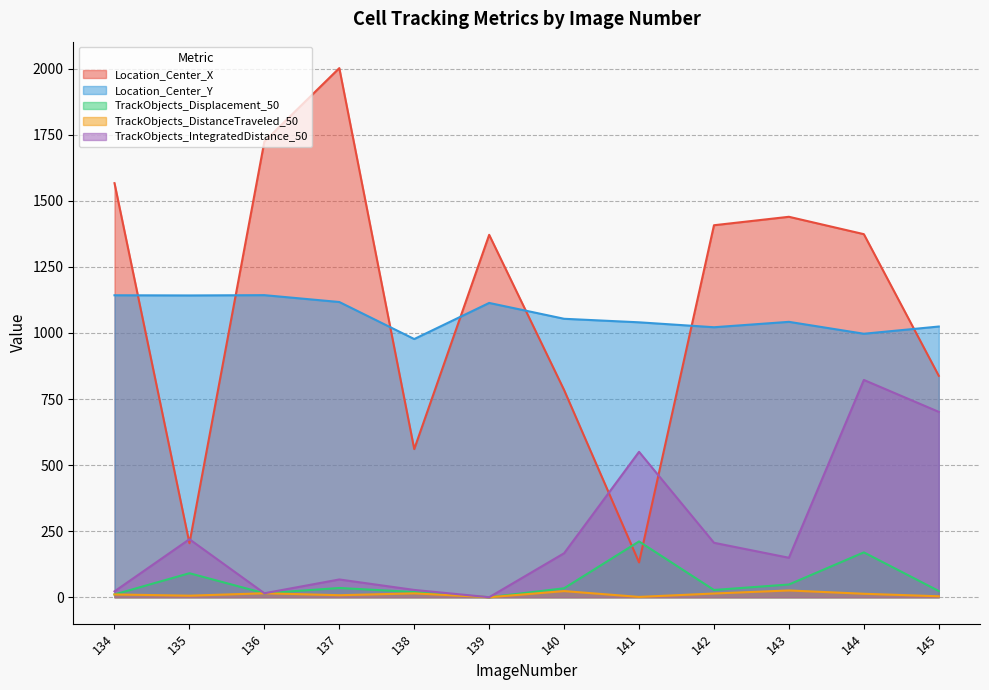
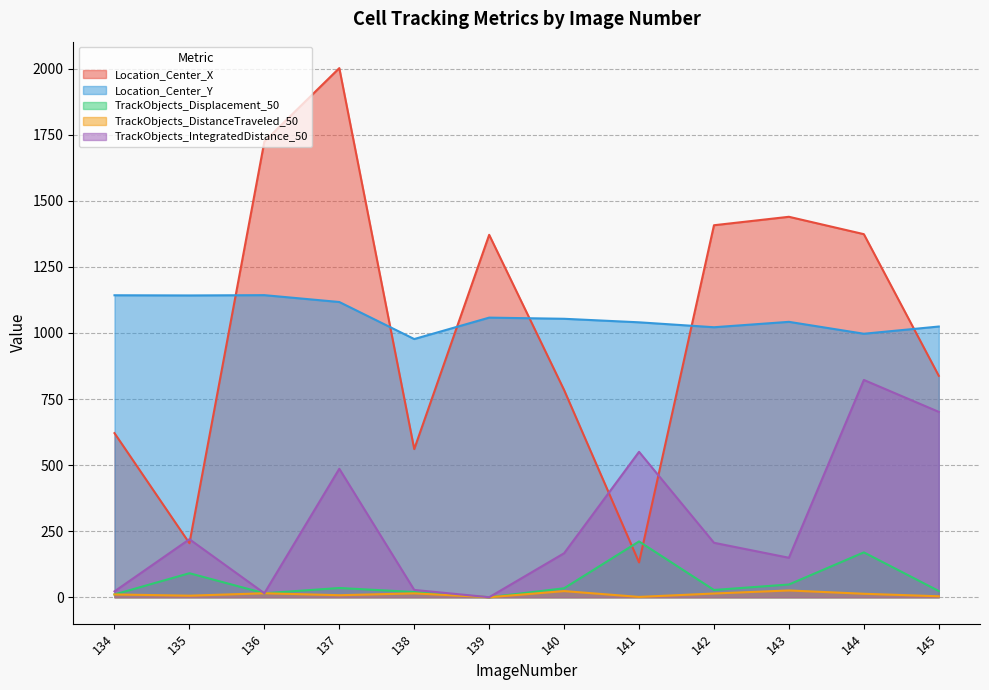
Location_Center_X, 134: 1570 -> 620
TrackObjects_IntegratedDistance_50, 137: 70 -> 490
Location_Center_Y, 139: 1110 -> 1060
